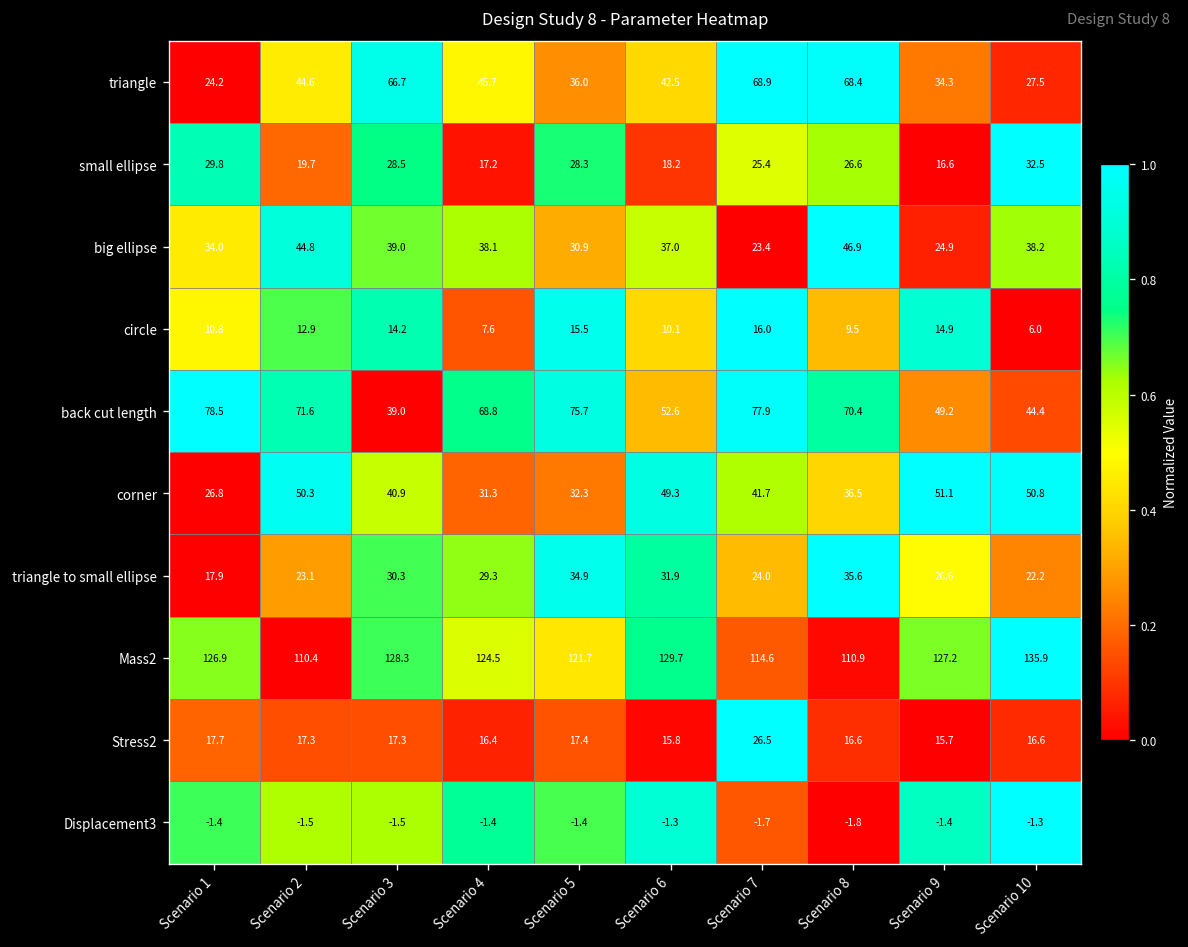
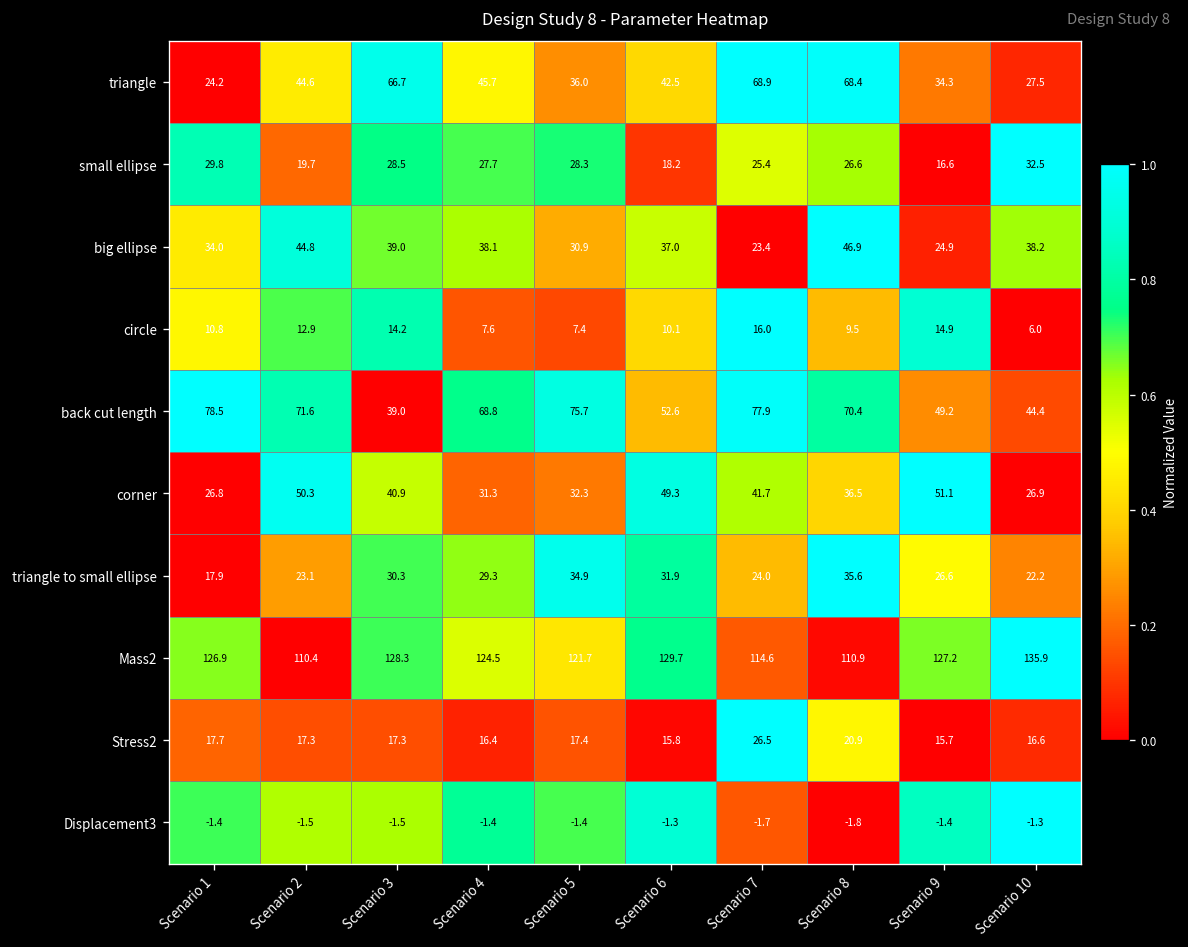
small ellipse, Scenario 4: 17.2 -> 27.7
circle, Scenario 5: 15.5 -> 7.4
corner, Scenario 10: 50.8 -> 26.9
Stress2, Scenario 8: 16.6 -> 20.9
